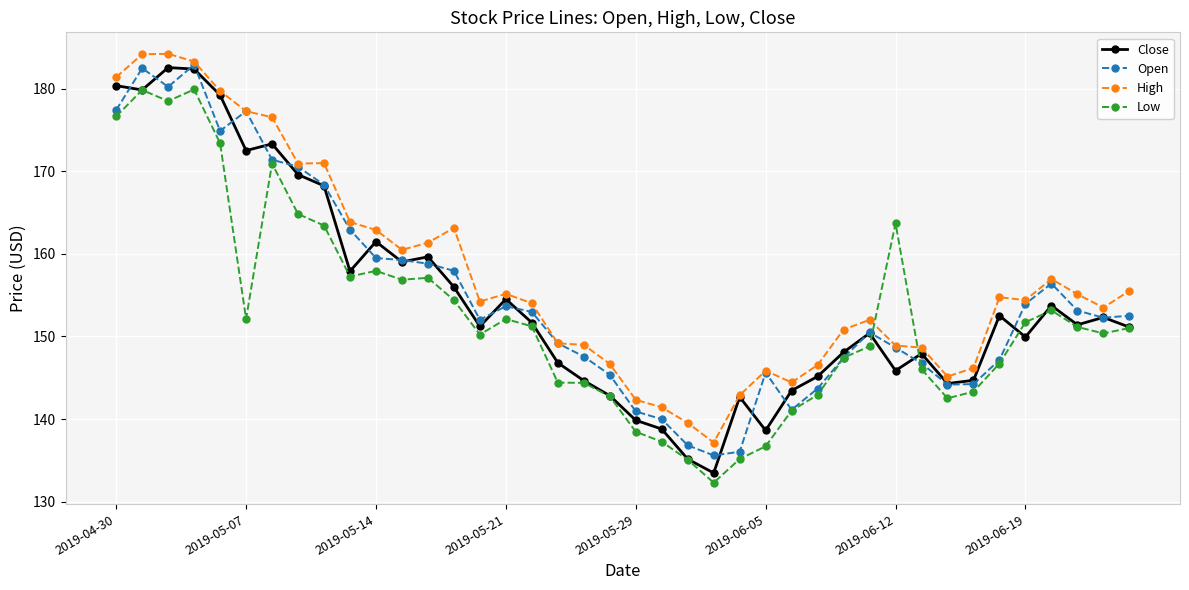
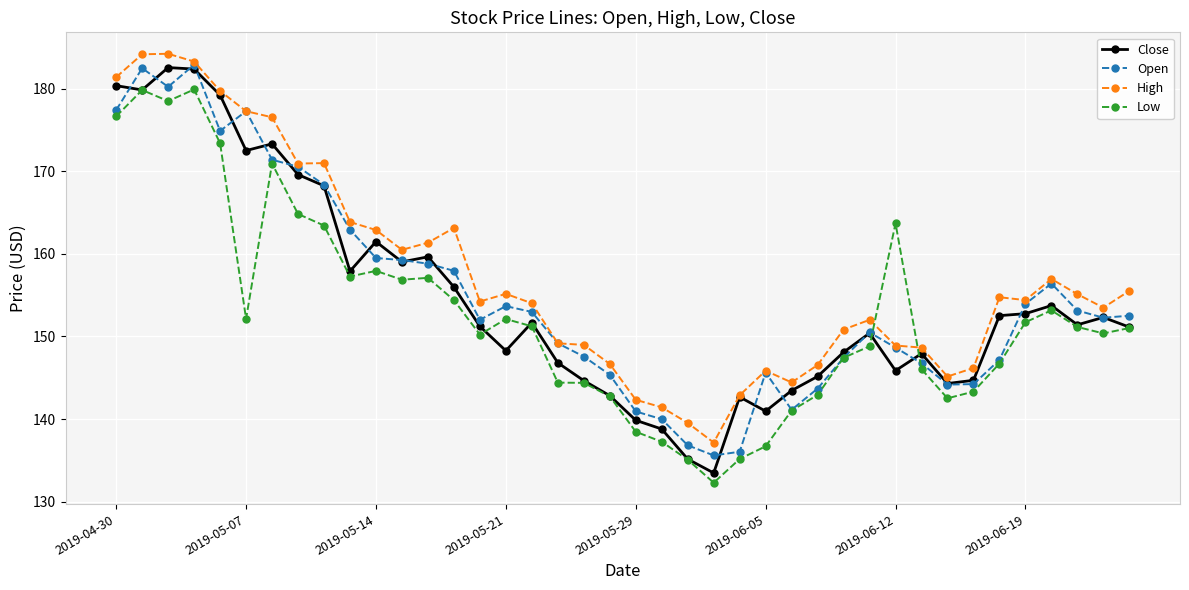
Close, 2019-05-21: 155 -> 148
Close, 2019-06-05: 139 -> 141
Close, 2019-06-19: 150 -> 153
